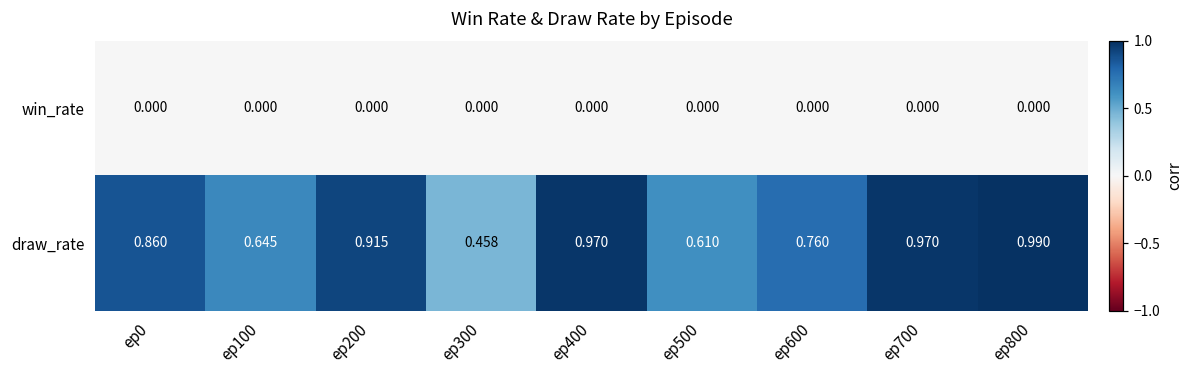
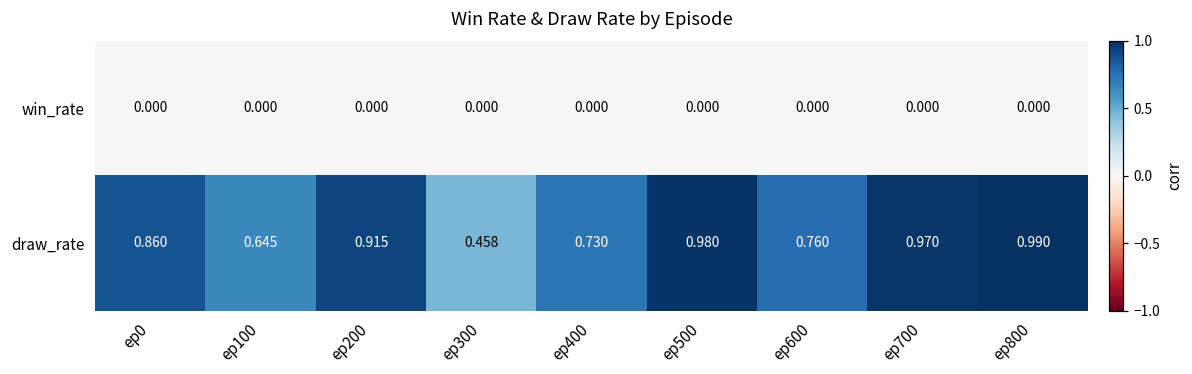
draw_rate, ep400: 0.970 -> 0.730
draw_rate, ep500: 0.610 -> 0.980
